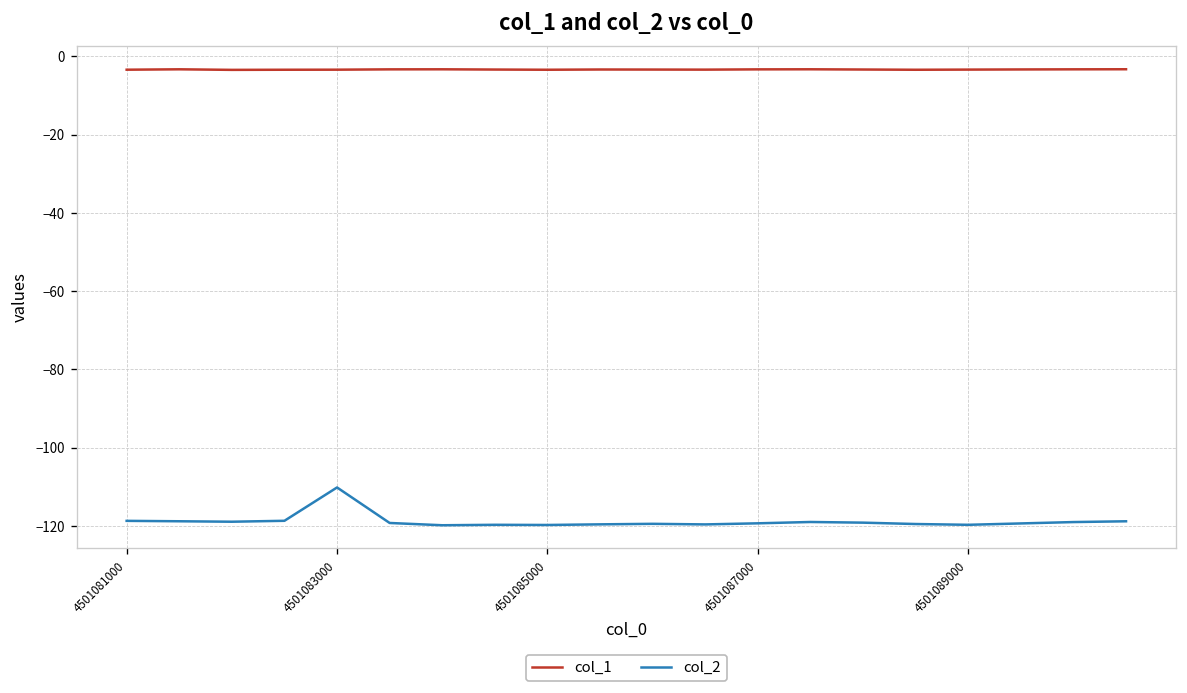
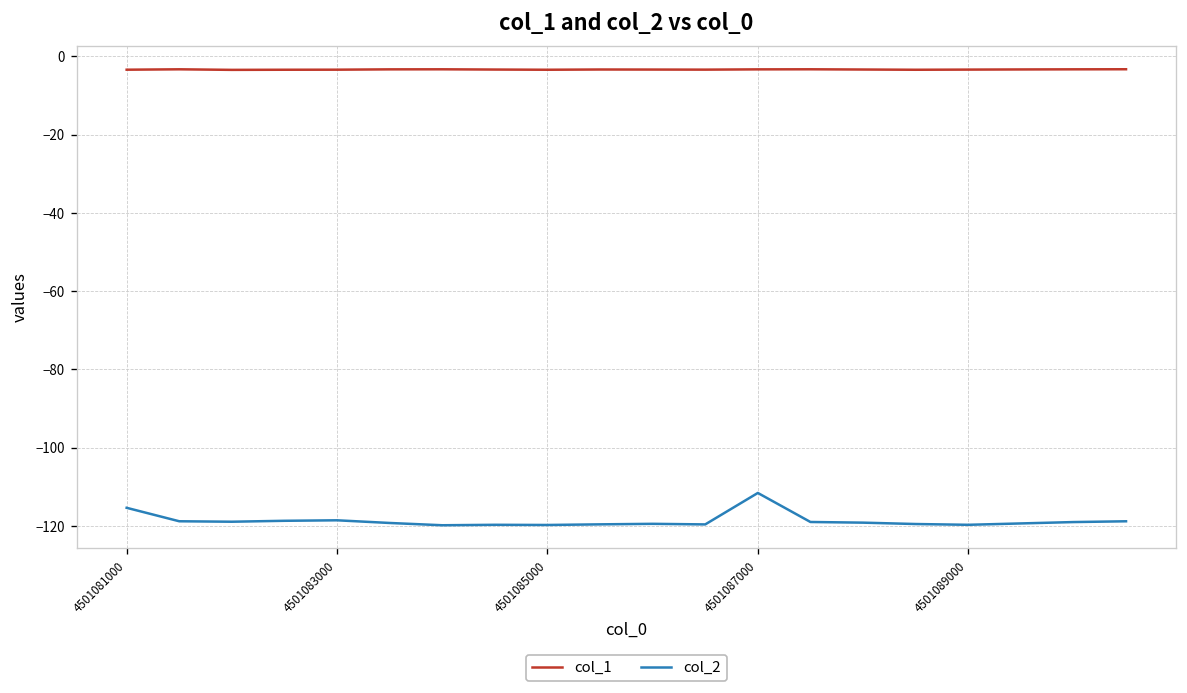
col_2, 4501081000: -119 -> -115
col_2, 4501083000: -110 -> -119
col_2, 4501087000: -119 -> -112
